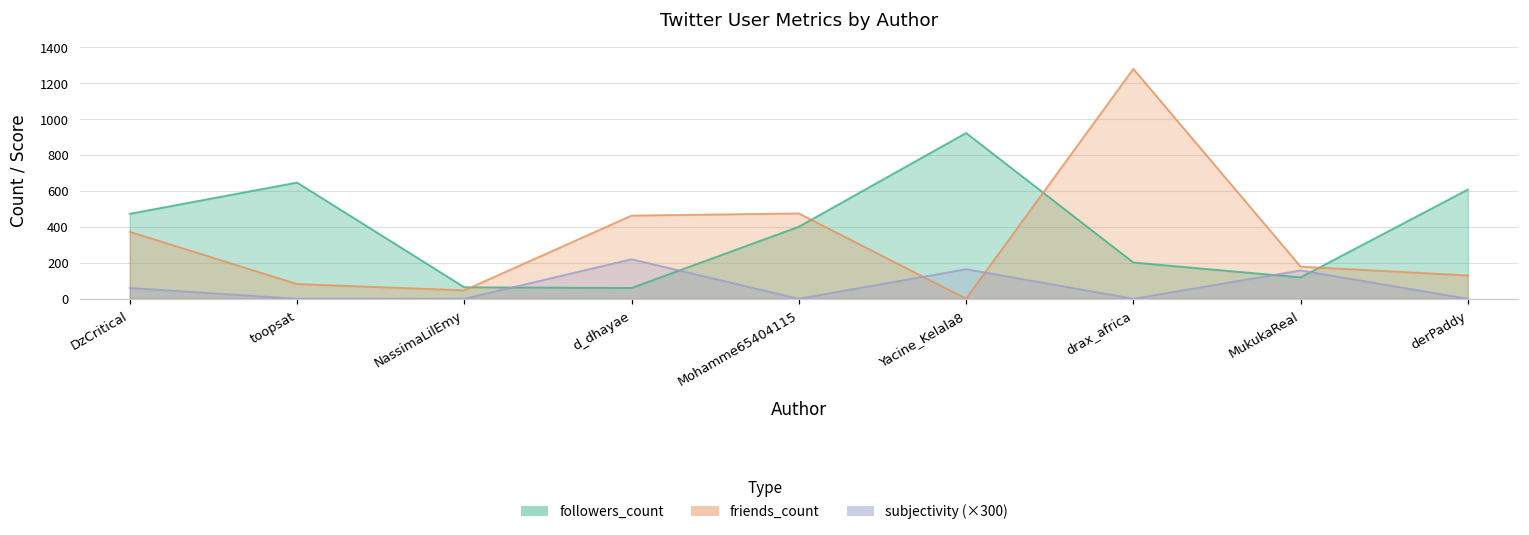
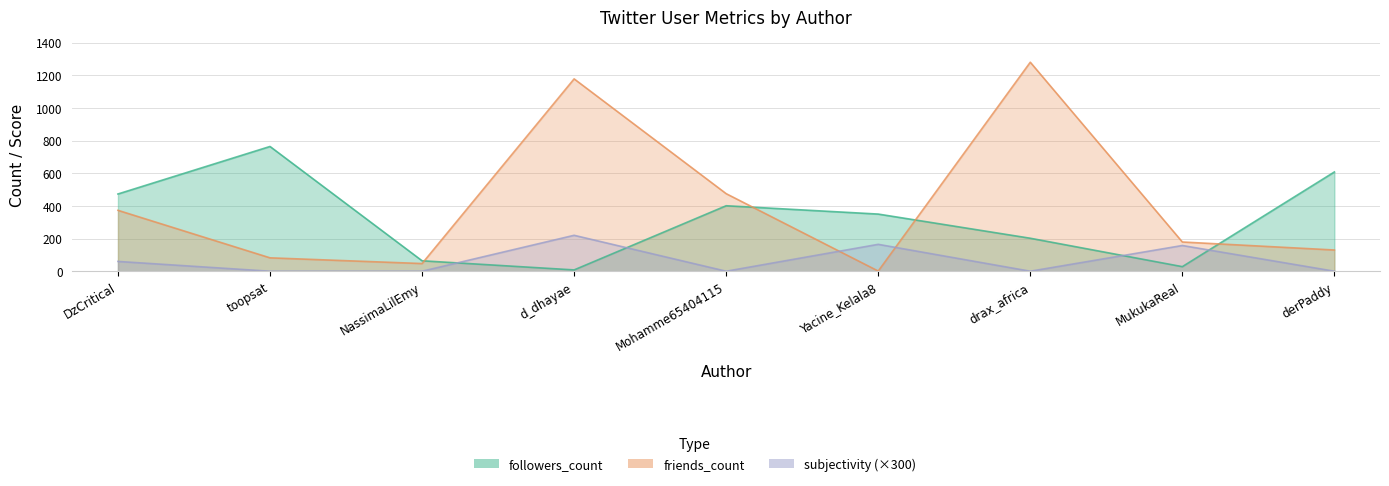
followers_count, toopsat: 650 -> 760
followers_count, d_dhayae: 60 -> 10
friends_count, d_dhayae: 460 -> 1180
followers_count, Yacine_Kelala8: 920 -> 350
followers_count, MukukaReal: 120 -> 30
